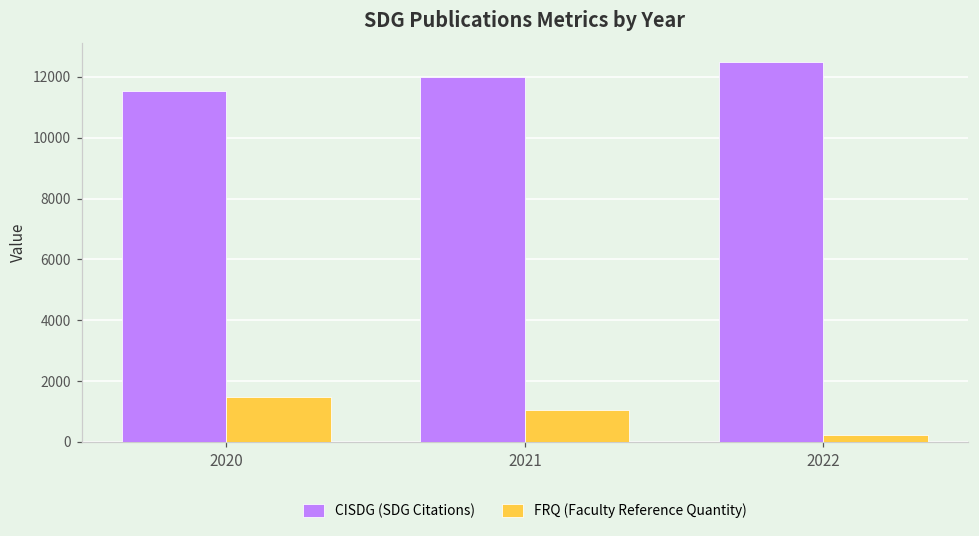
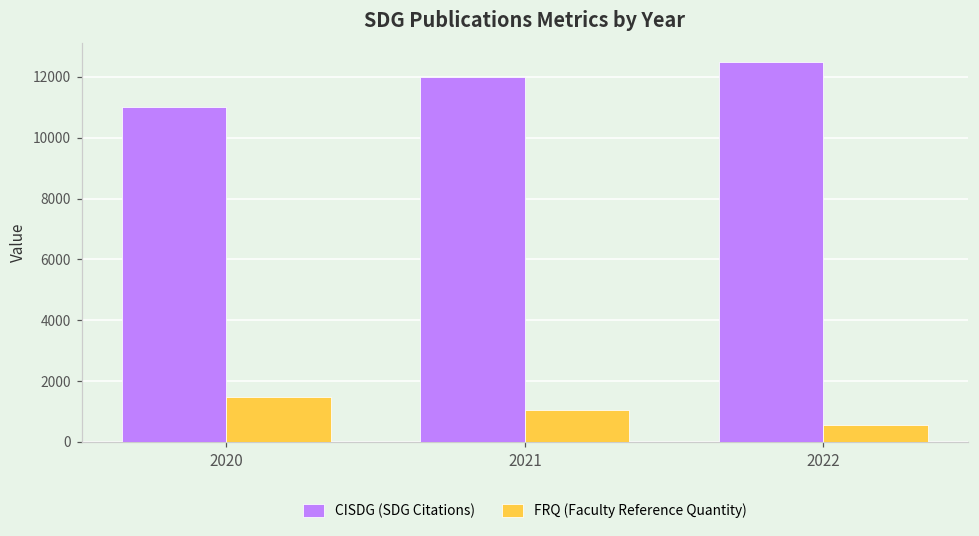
CISDG (SDG Citations), 2020: 11500 -> 11000
FRQ (Faculty Reference Quantity), 2022: 200 -> 500
